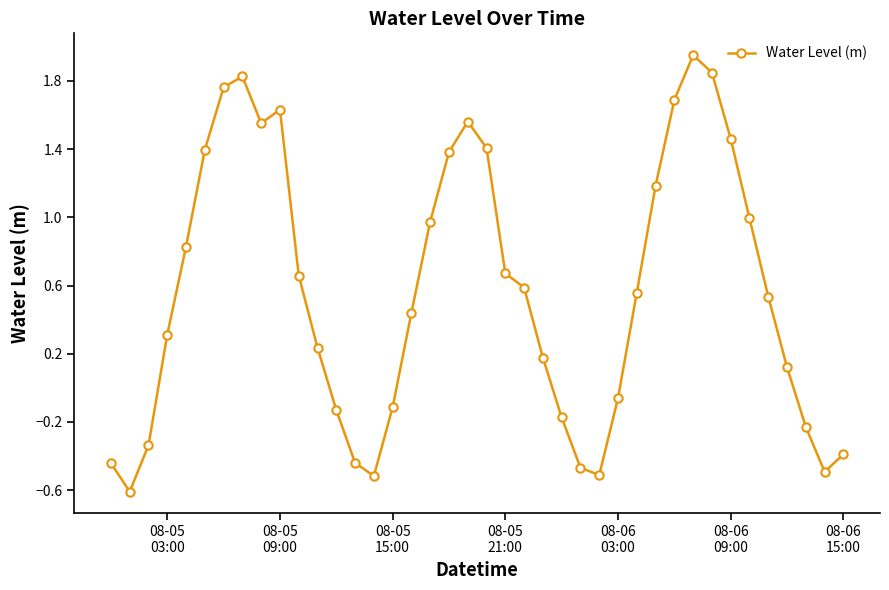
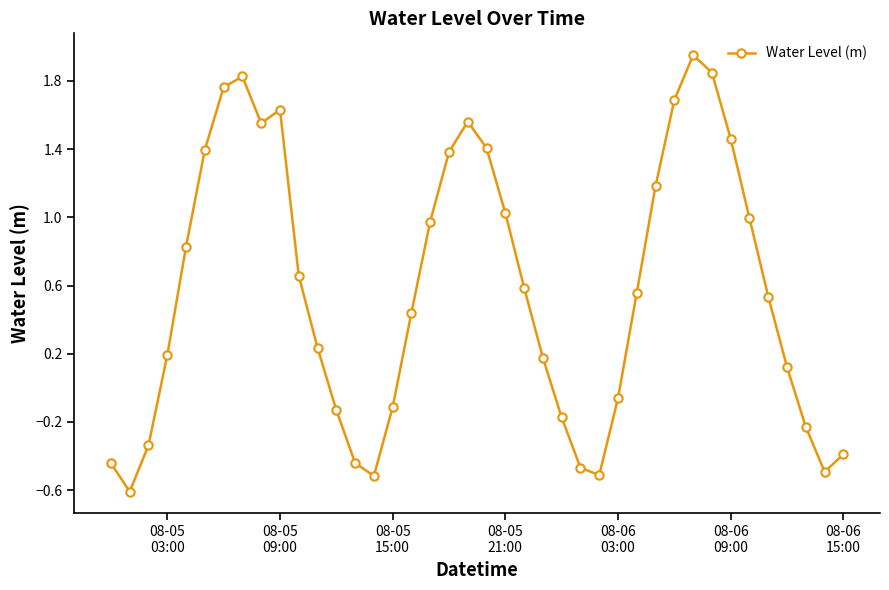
08-05 03:00: 0.31 -> 0.19
08-05 21:00: 0.67 -> 1.02
